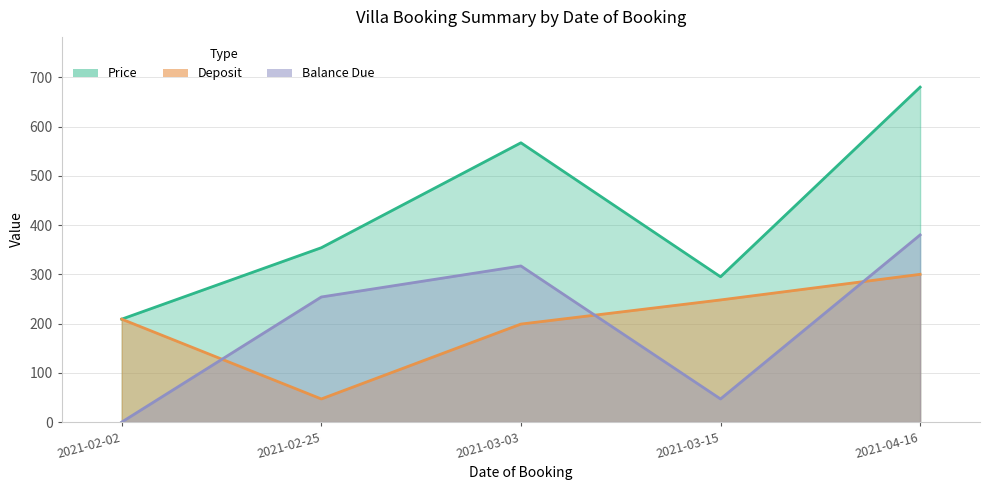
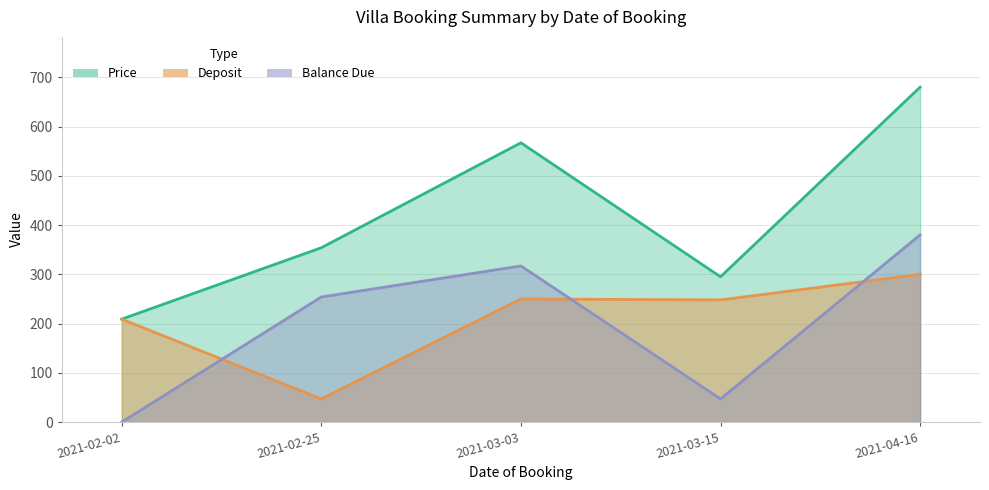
Deposit, 2021-03-03: 200 -> 250
